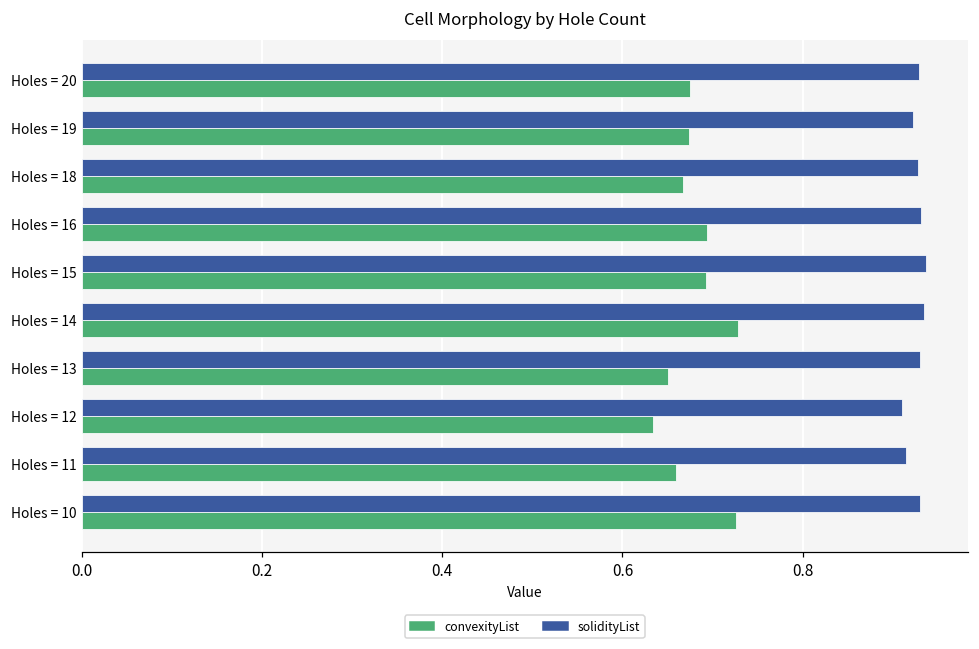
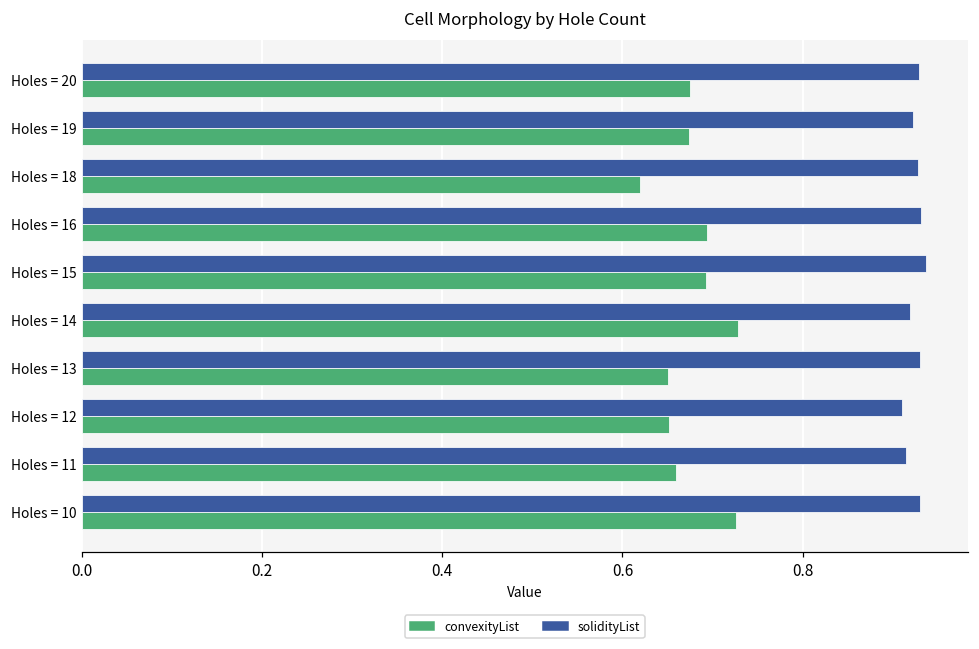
convexityList, Holes = 18: 0.67 -> 0.62
solidityList, Holes = 14: 0.94 -> 0.92
convexityList, Holes = 12: 0.63 -> 0.65
